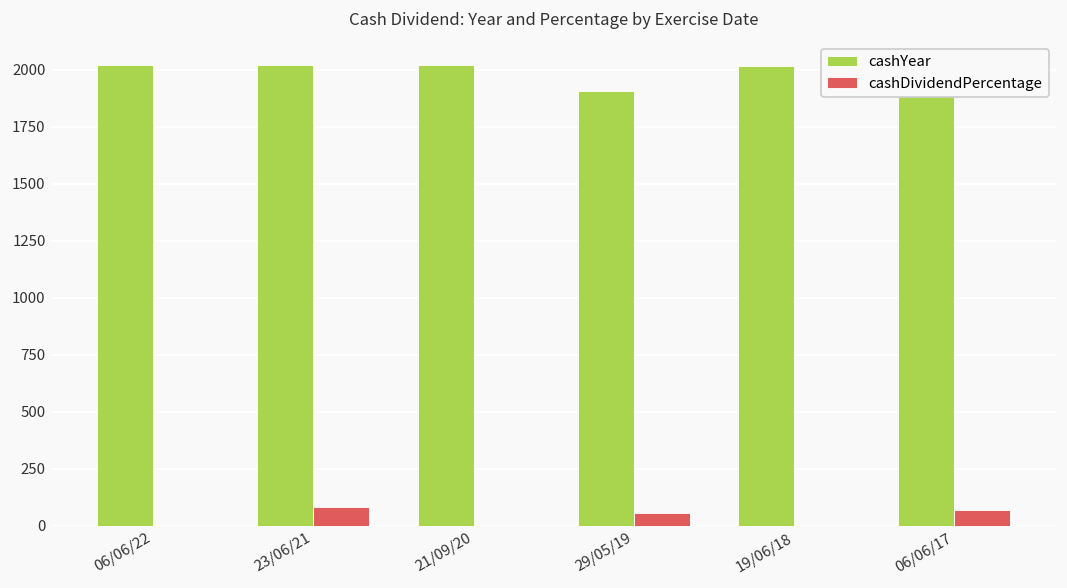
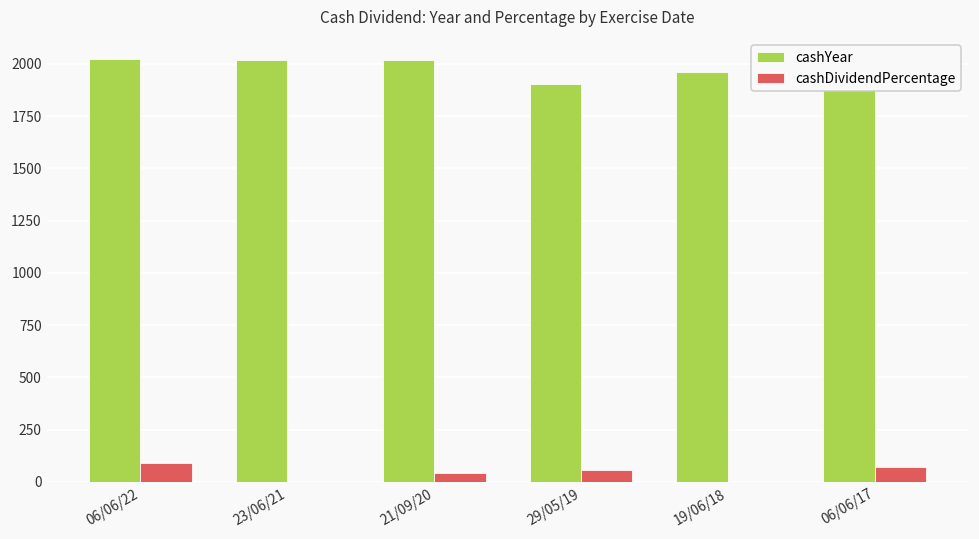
cashDividendPercentage, 06/06/22: 0 -> 90
cashDividendPercentage, 23/06/21: 80 -> 0
cashDividendPercentage, 21/09/20: 0 -> 40
cashYear, 19/06/18: 2020 -> 1960
